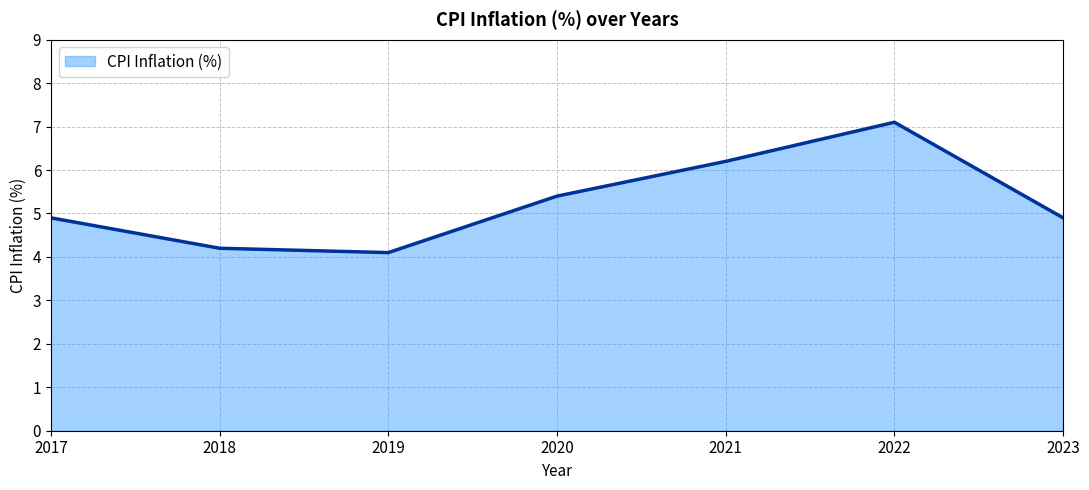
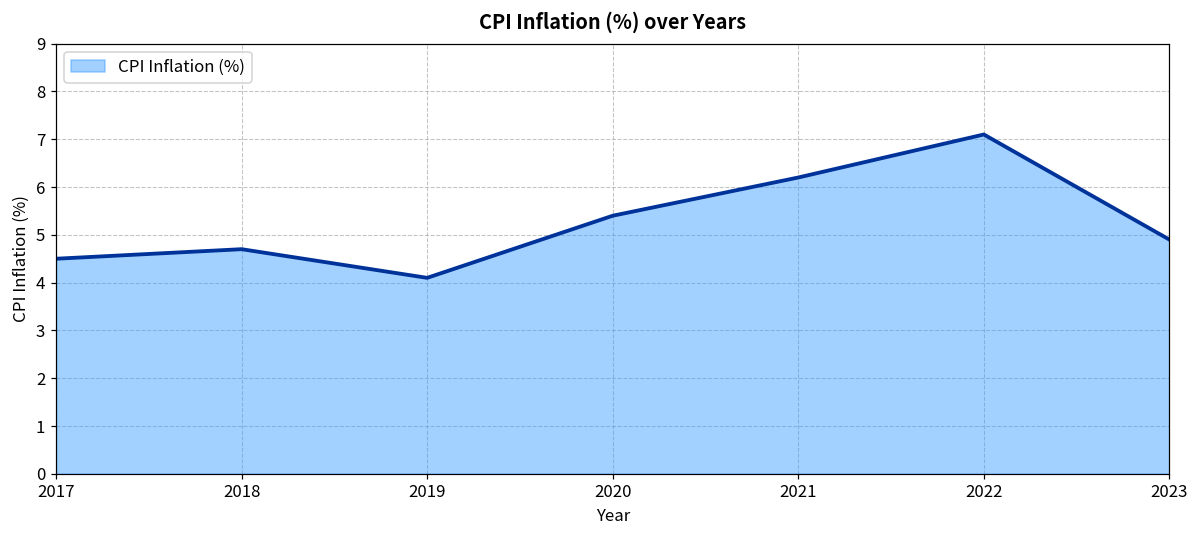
2017: 4.9 -> 4.5
2018: 4.2 -> 4.7
